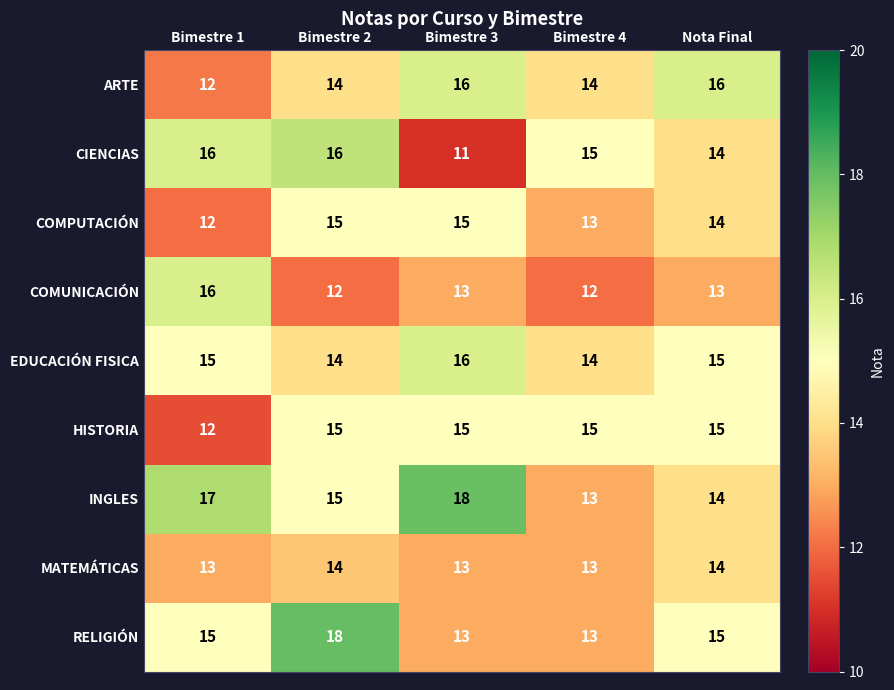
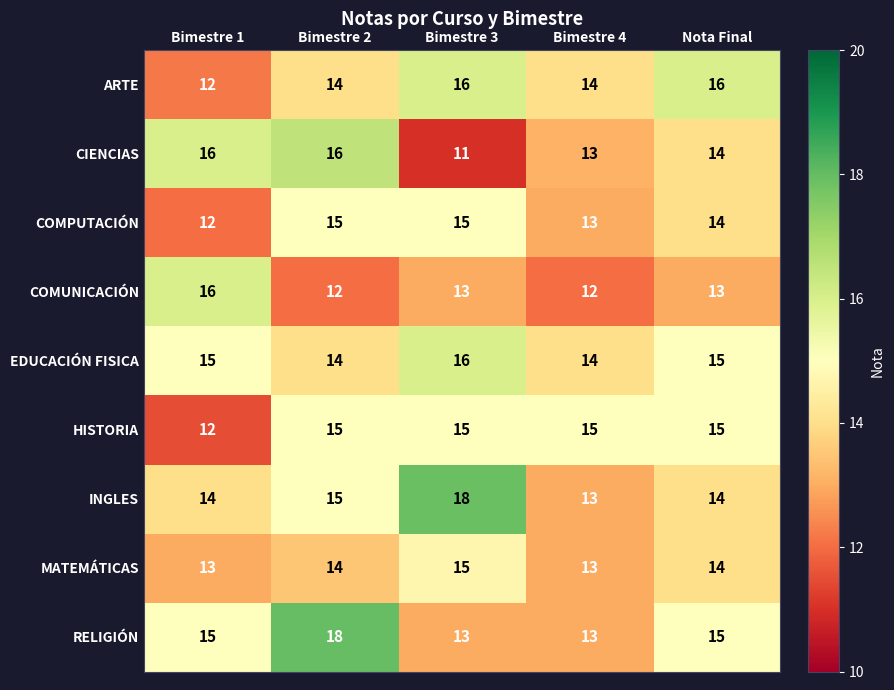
CIENCIAS, Bimestre 4: 15 -> 13
INGLES, Bimestre 1: 17 -> 14
MATEMÁTICAS, Bimestre 3: 13 -> 15
